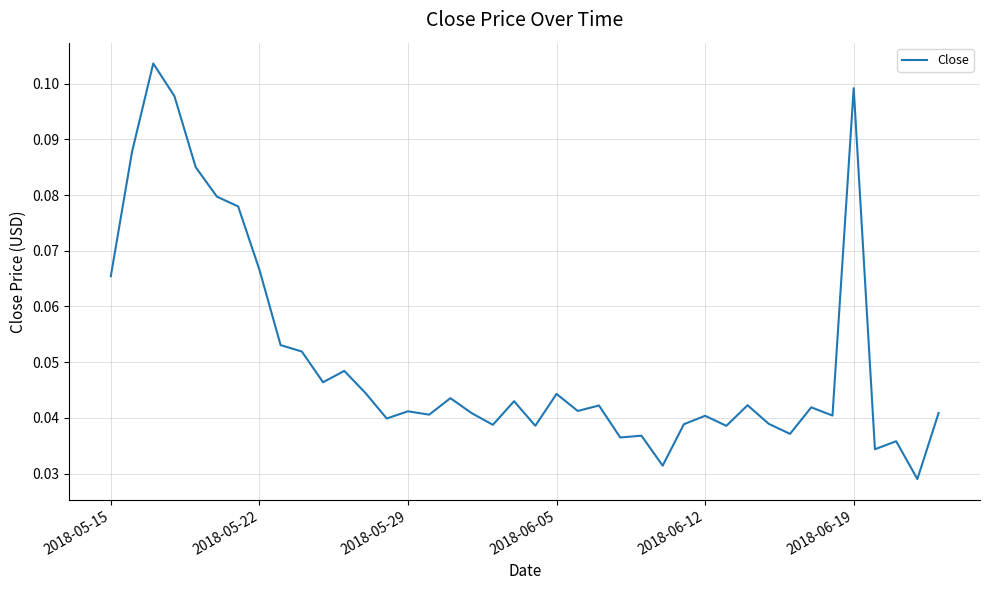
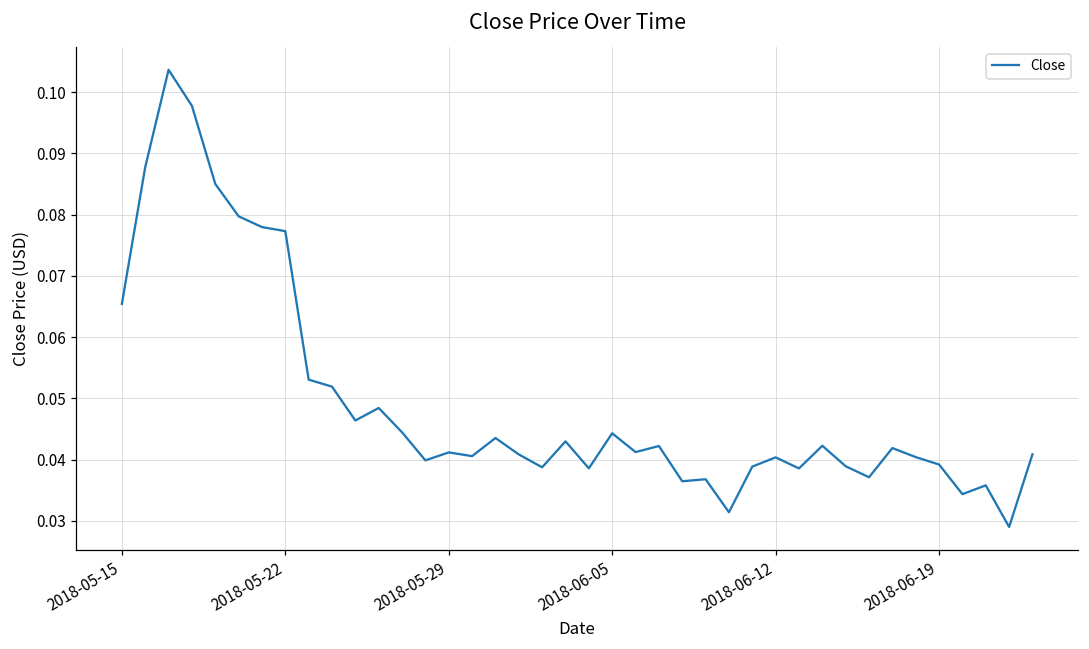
2018-05-22: 0.067 -> 0.077
2018-06-19: 0.099 -> 0.039
